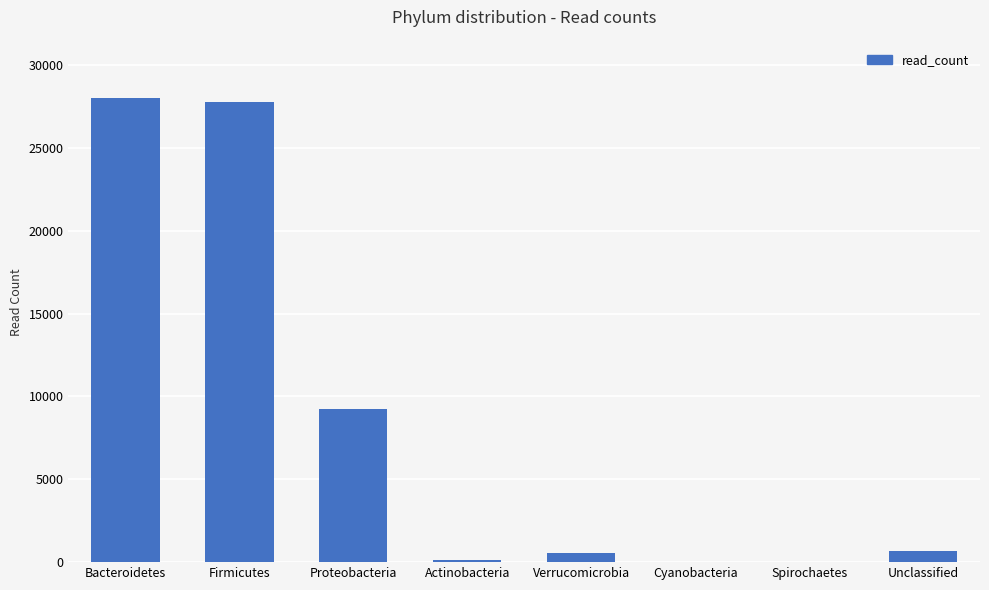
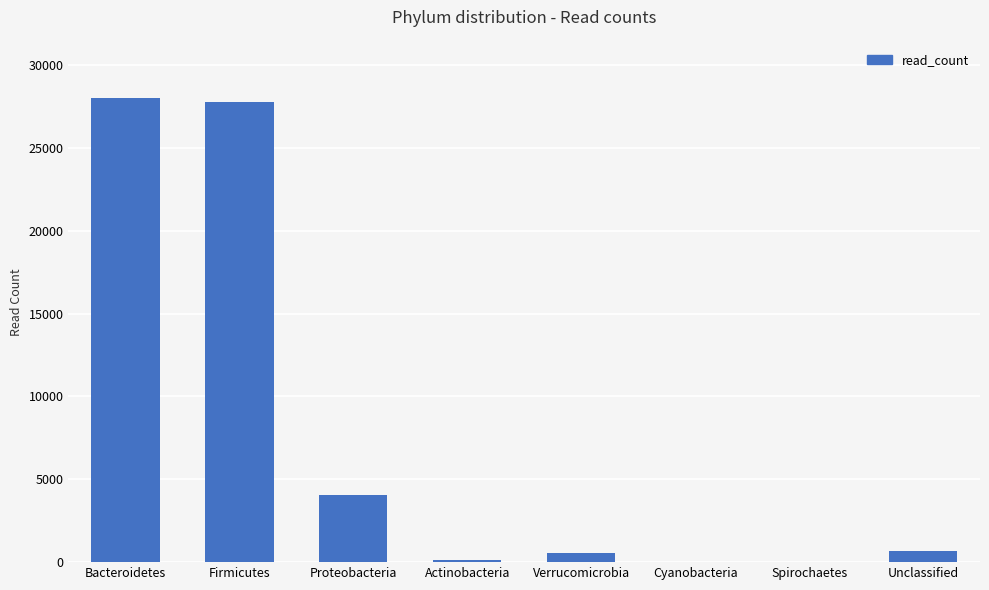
Proteobacteria: 9300 -> 4000
